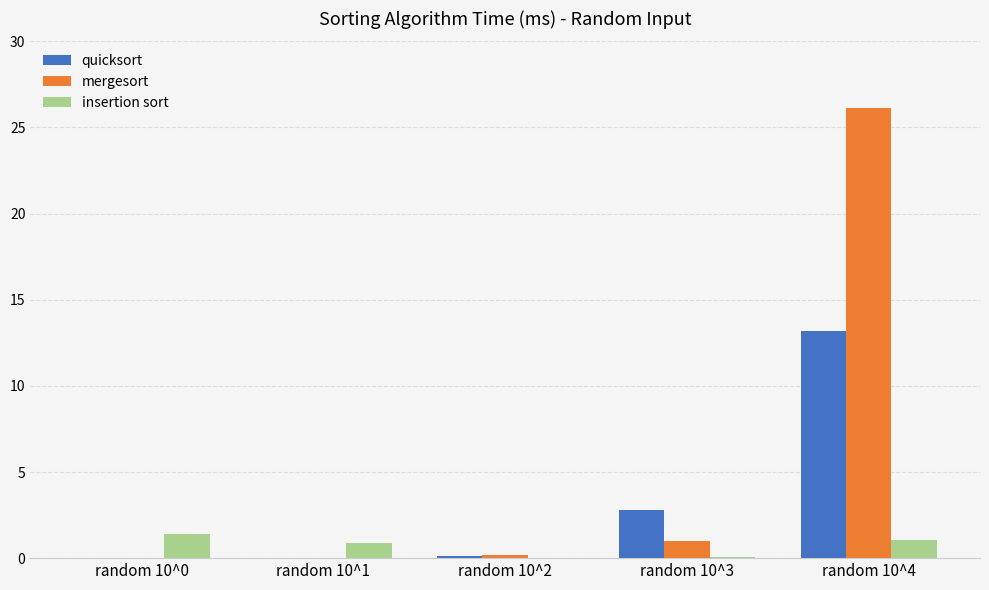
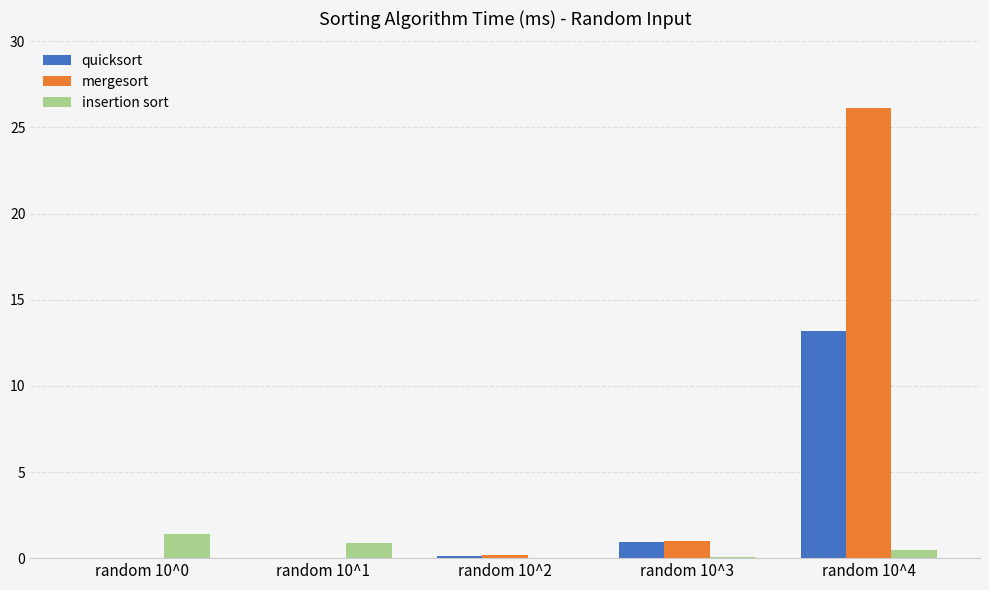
quicksort, random 10^3: 2.8 -> 0.9
insertion sort, random 10^4: 1.0 -> 0.5
